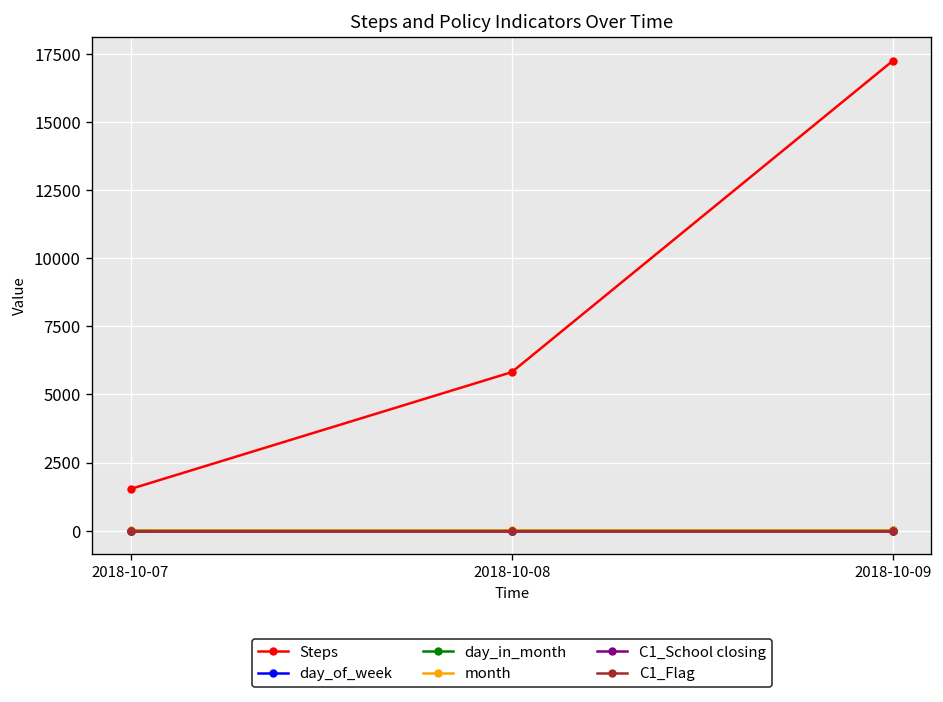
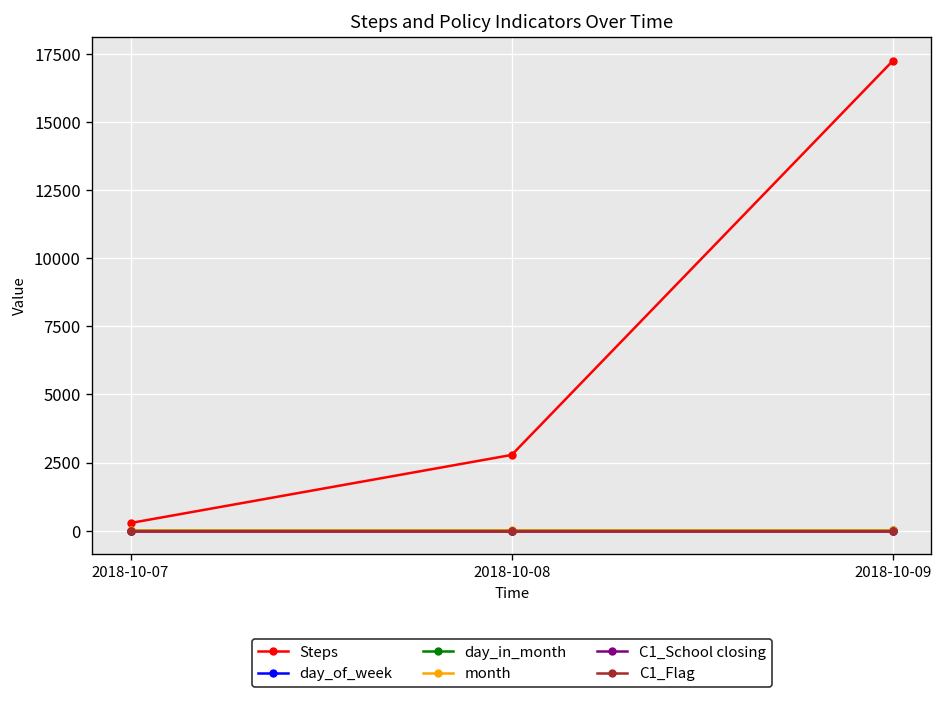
Steps, 2018-10-07: 1500 -> 300
Steps, 2018-10-08: 5800 -> 2800
